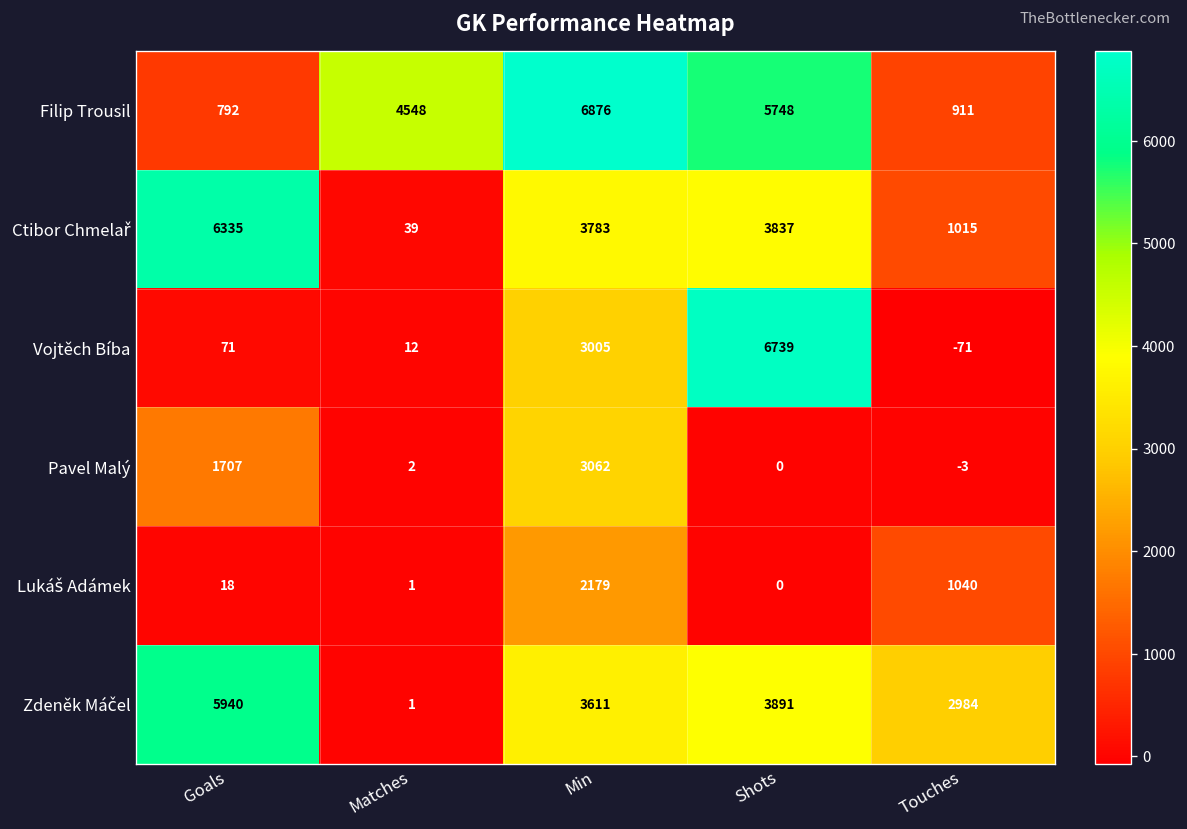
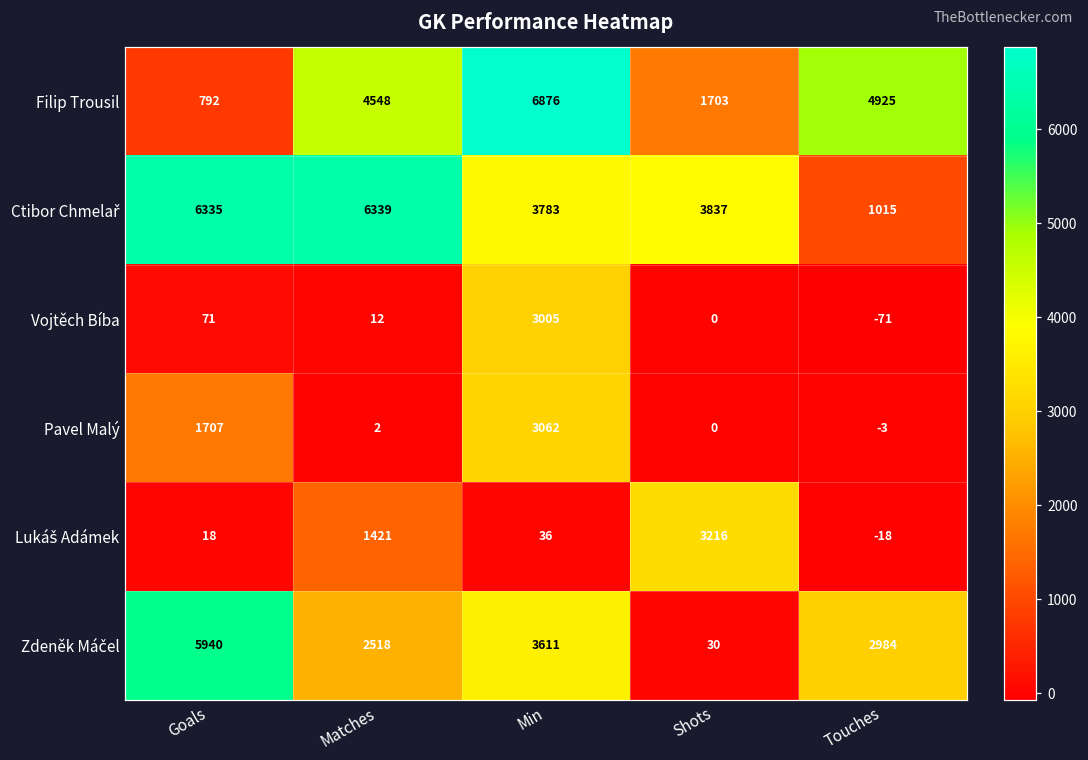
Filip Trousil, Shots: 5748 -> 1703
Filip Trousil, Touches: 911 -> 4925
Ctibor Chmelař, Matches: 39 -> 6339
Vojtěch Bíba, Shots: 6739 -> 0
Lukáš Adámek, Matches: 1 -> 1421
Lukáš Adámek, Min: 2179 -> 36
Lukáš Adámek, Shots: 0 -> 3216
Lukáš Adámek, Touches: 1040 -> -18
Zdeněk Máčel, Matches: 1 -> 2518
Zdeněk Máčel, Shots: 3891 -> 30
